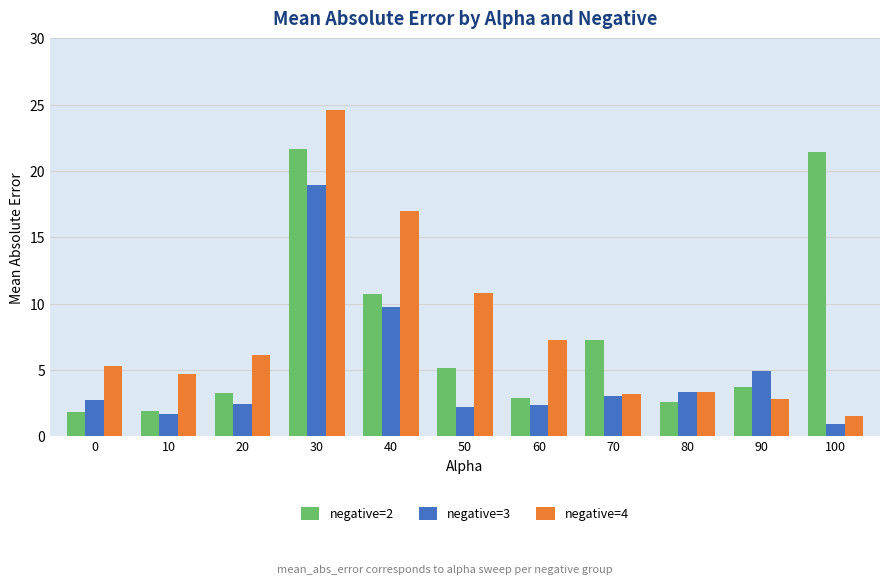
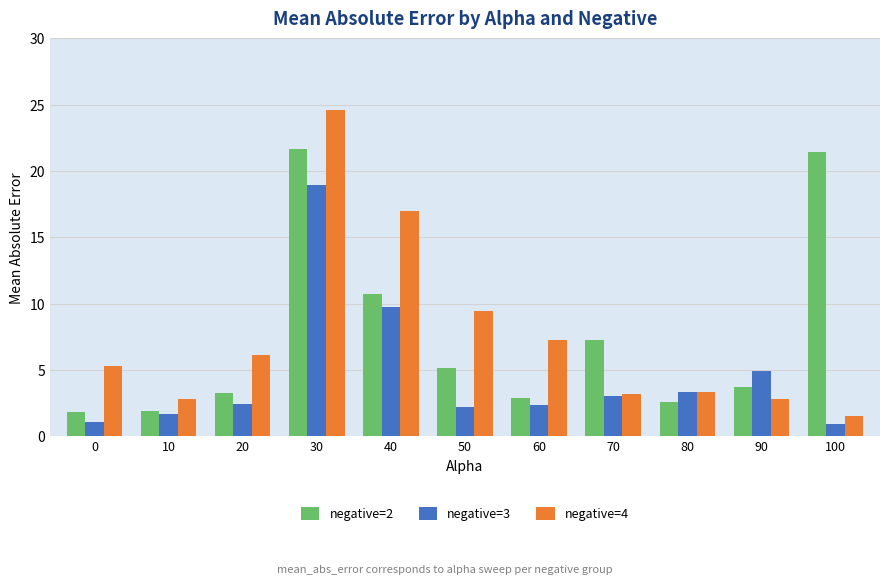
negative=3, 0: 2.7 -> 1.0
negative=4, 10: 4.7 -> 2.8
negative=4, 50: 10.8 -> 9.4
